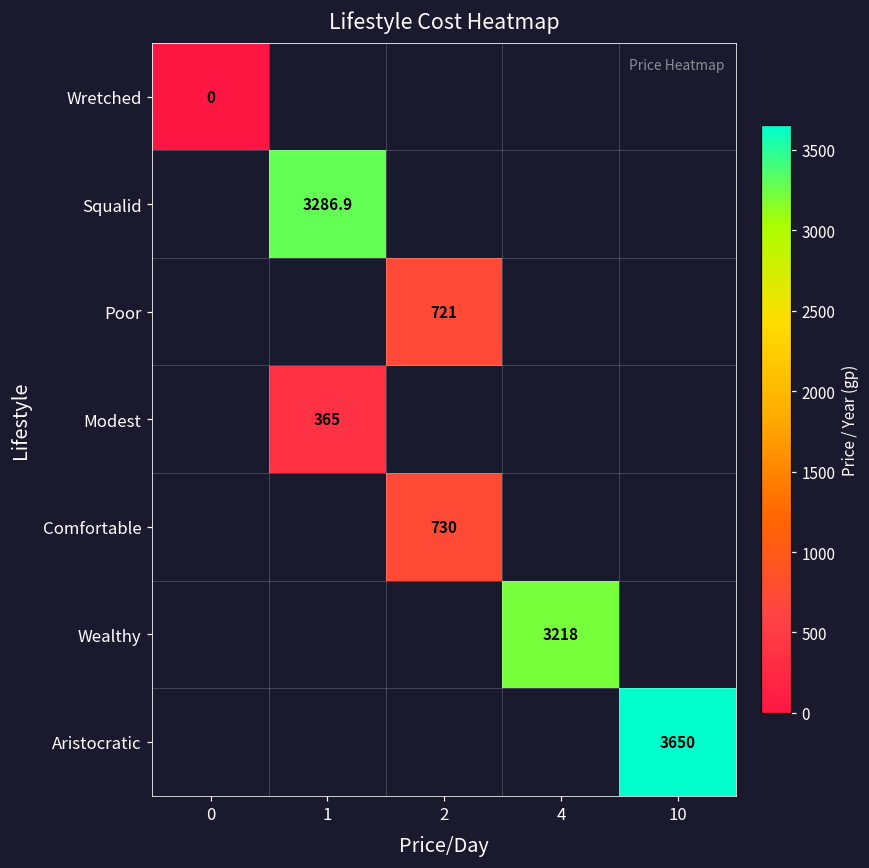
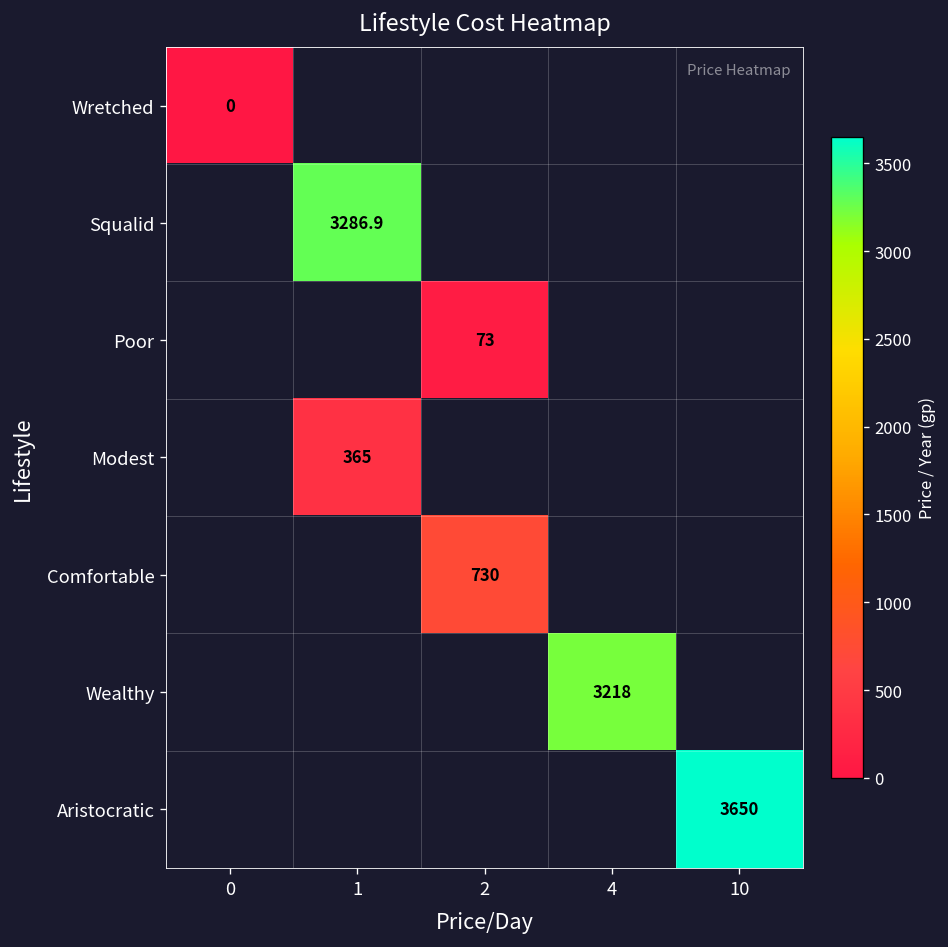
Poor, 2: 721 -> 73
